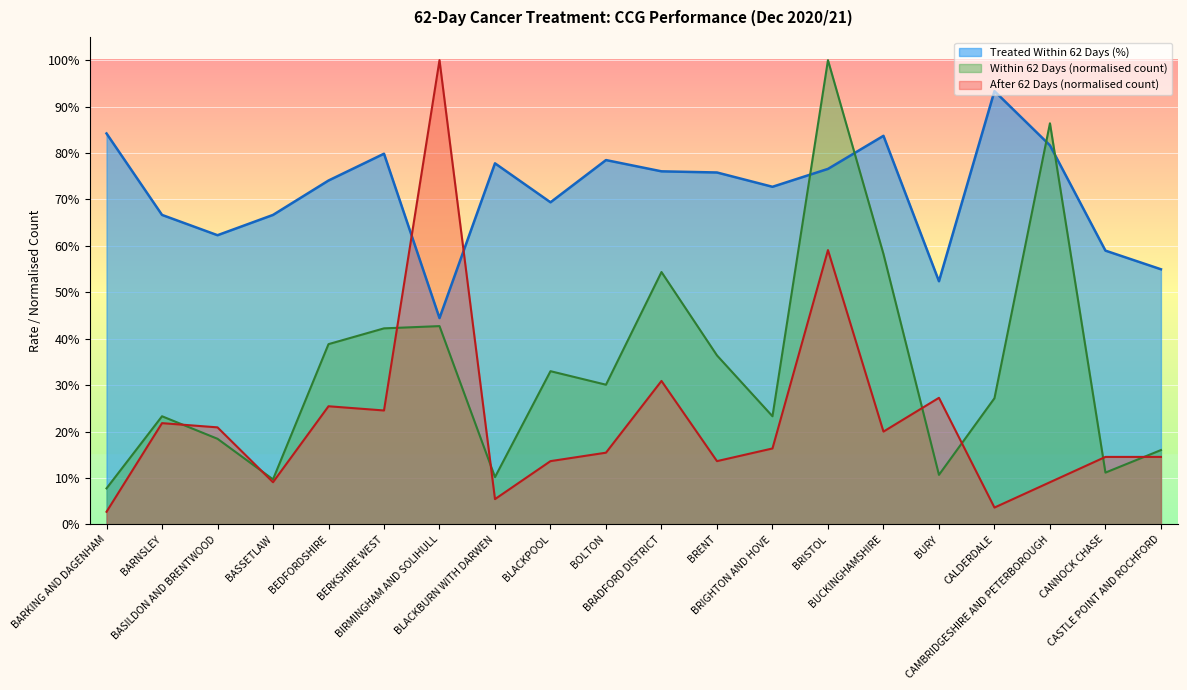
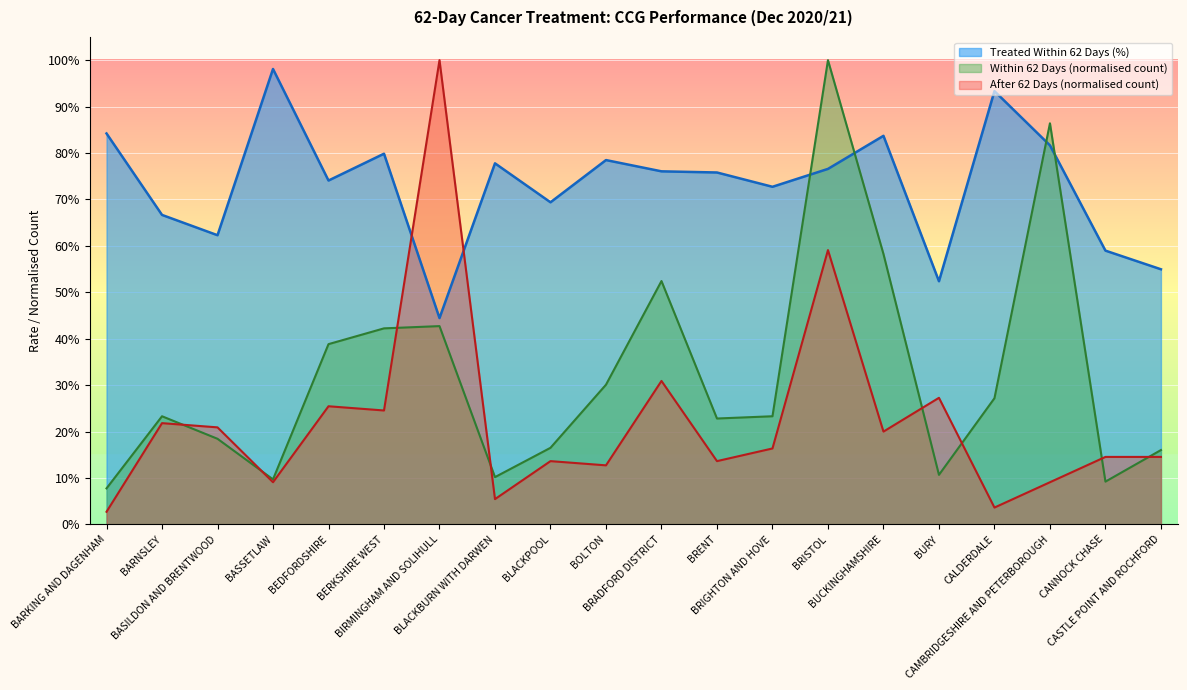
Treated Within 62 Days (%), BASSETLAW: 67% -> 98%
Within 62 Days (normalised count), BLACKPOOL: 33% -> 17%
After 62 Days (normalised count), BOLTON: 15% -> 13%
Within 62 Days (normalised count), BRADFORD DISTRICT: 54% -> 52%
Within 62 Days (normalised count), BRENT: 36% -> 23%
Within 62 Days (normalised count), CANNOCK CHASE: 11% -> 9%
